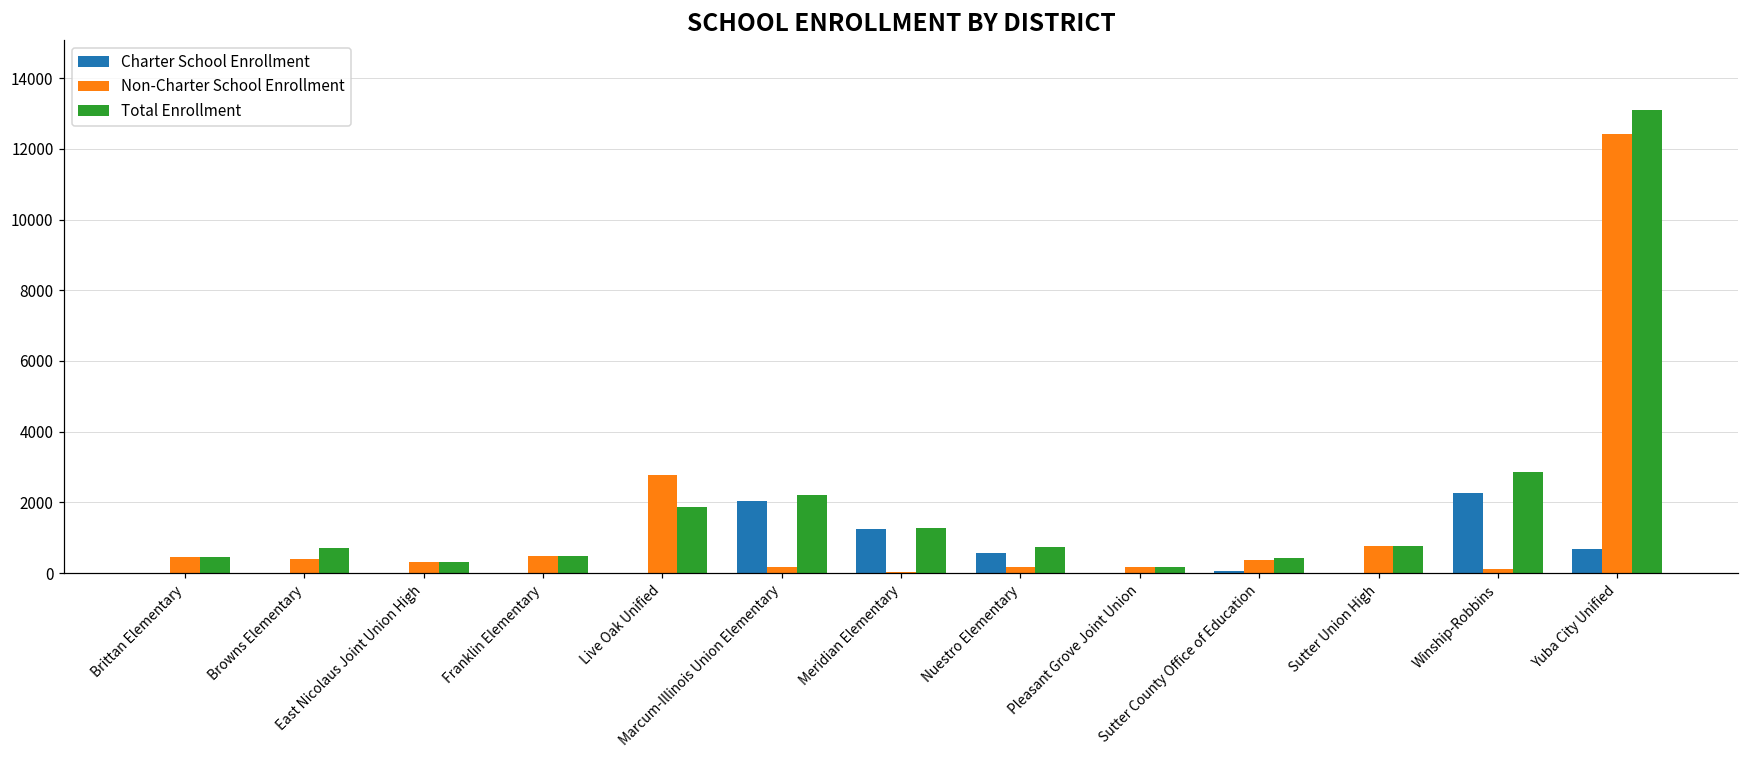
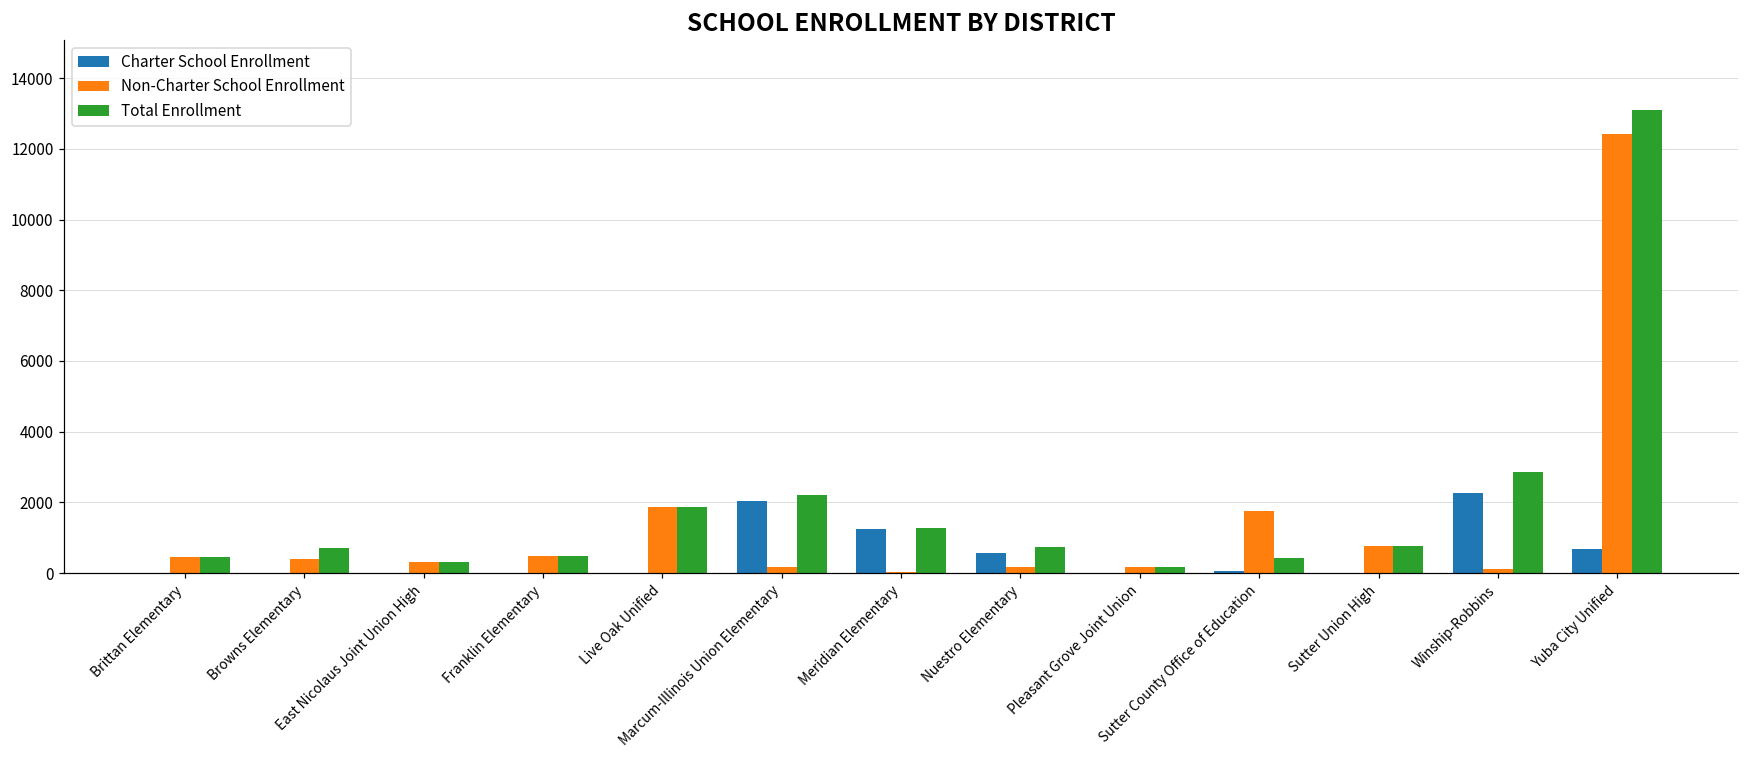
Non-Charter School Enrollment, Live Oak Unified: 2800 -> 1900
Non-Charter School Enrollment, Sutter County Office of Education: 400 -> 1800
